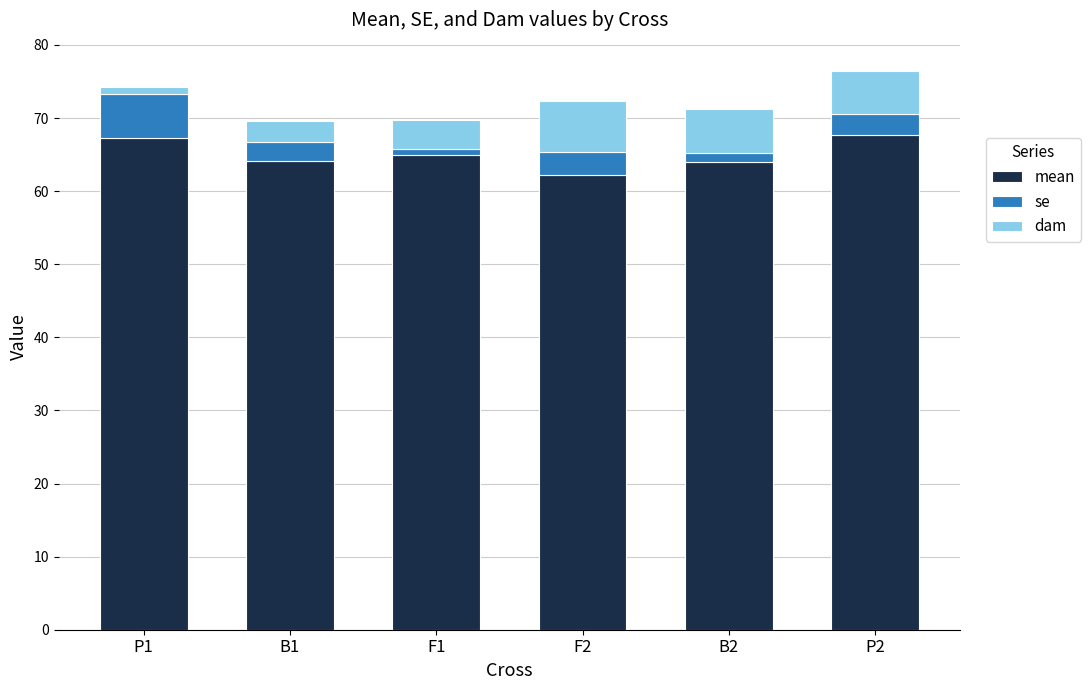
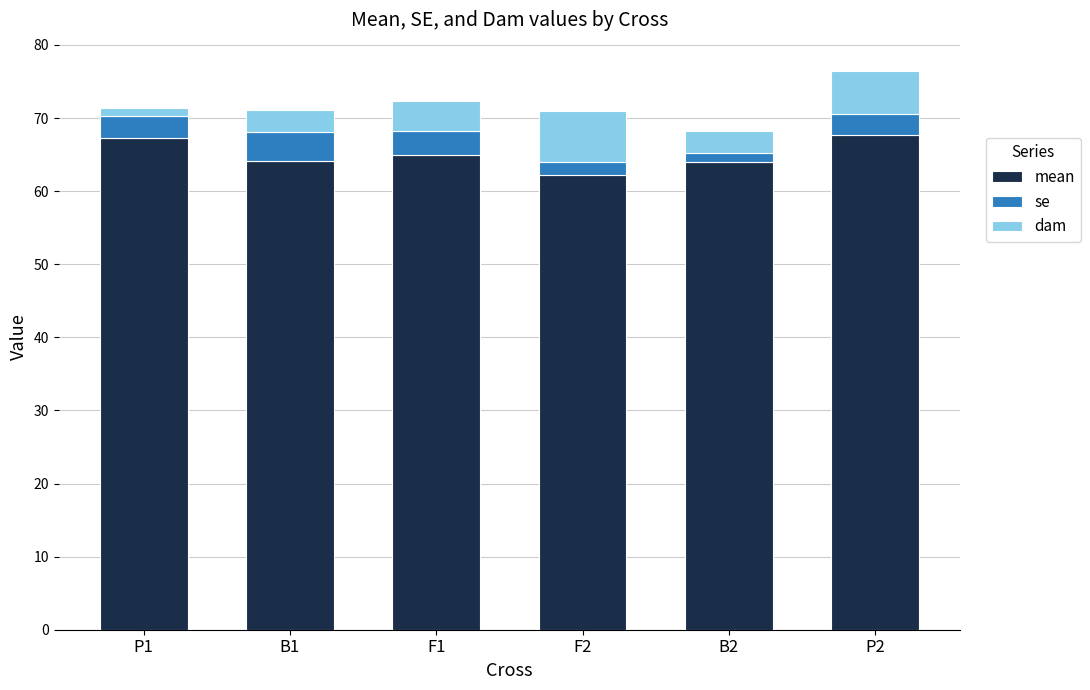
se, P1: 6 -> 3
se, B1: 2 -> 4
se, F1: 1 -> 3
se, F2: 3 -> 2
dam, B2: 6 -> 3
